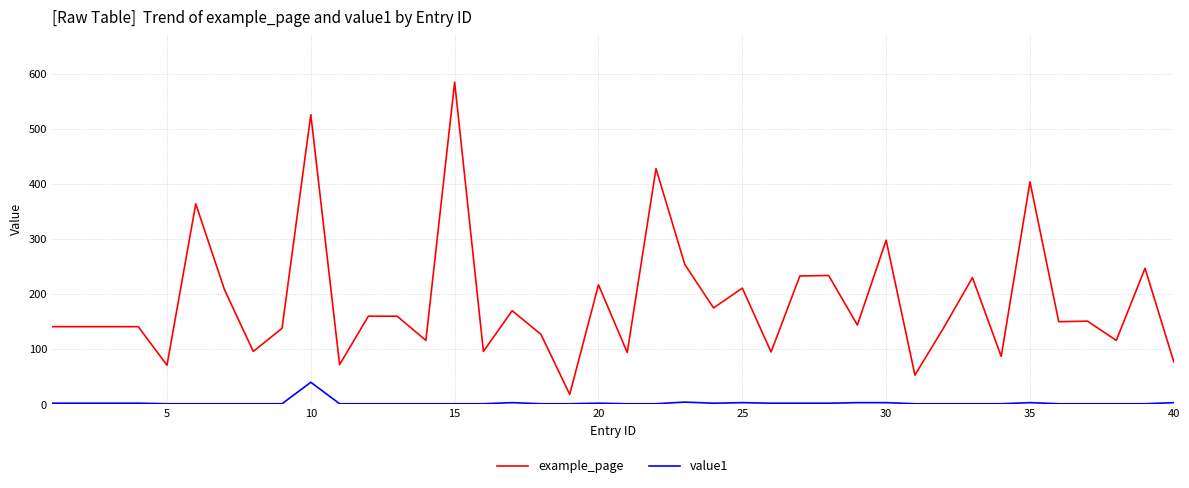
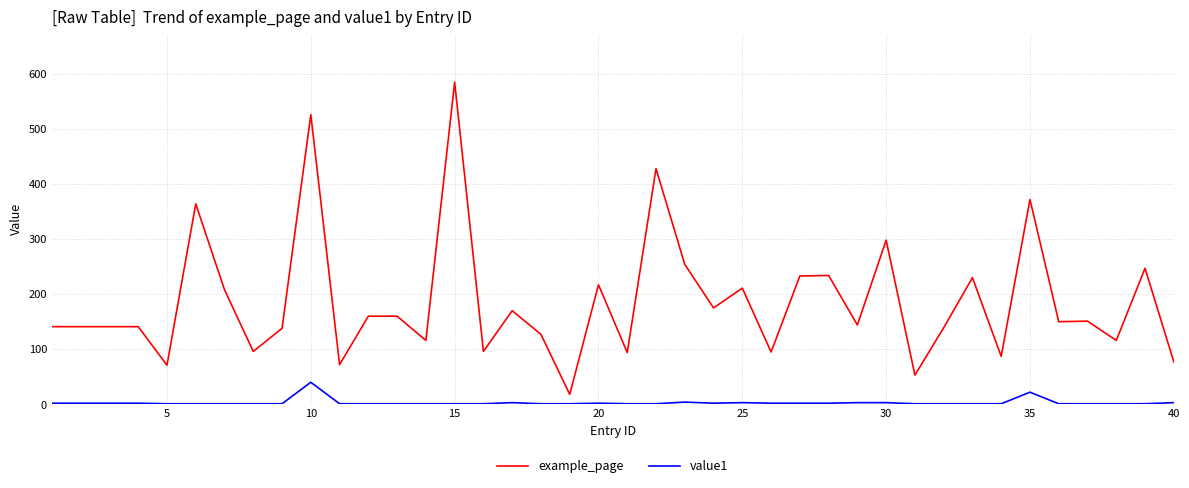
example_page, 35: 400 -> 370
value1, 35: 0 -> 20
